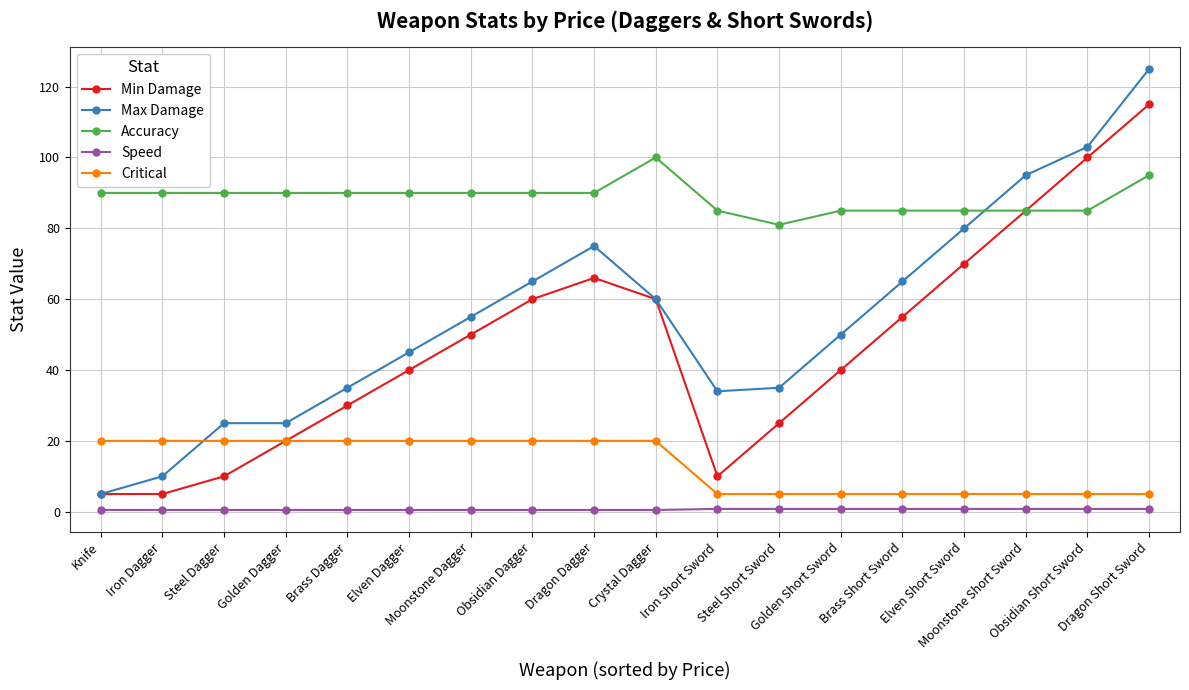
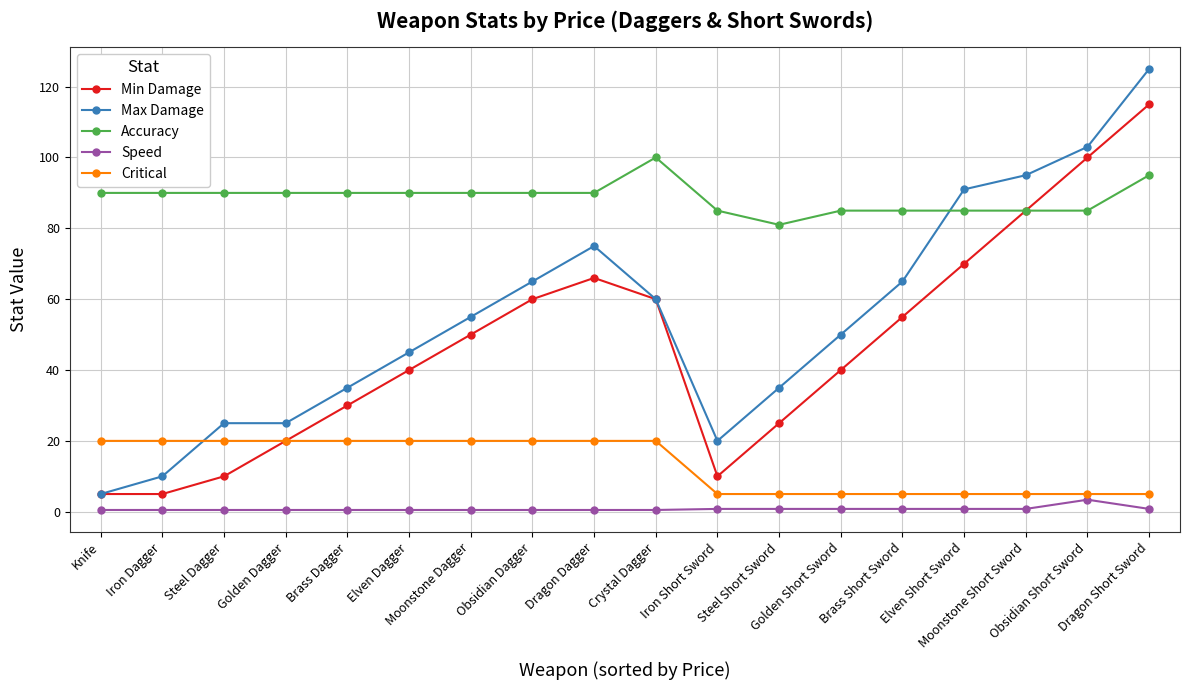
Max Damage, Iron Short Sword: 34 -> 20
Max Damage, Elven Short Sword: 80 -> 91
Speed, Obsidian Short Sword: 1 -> 3
